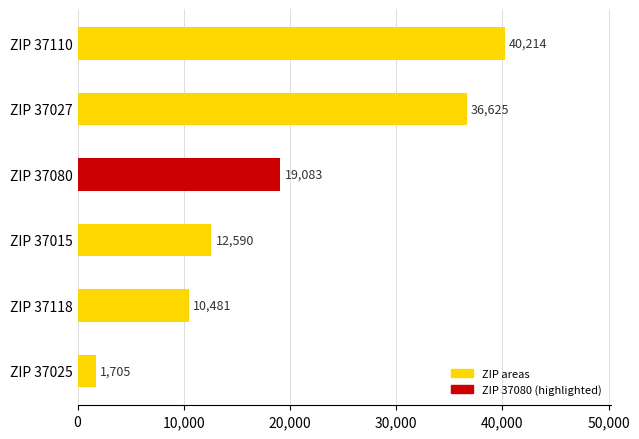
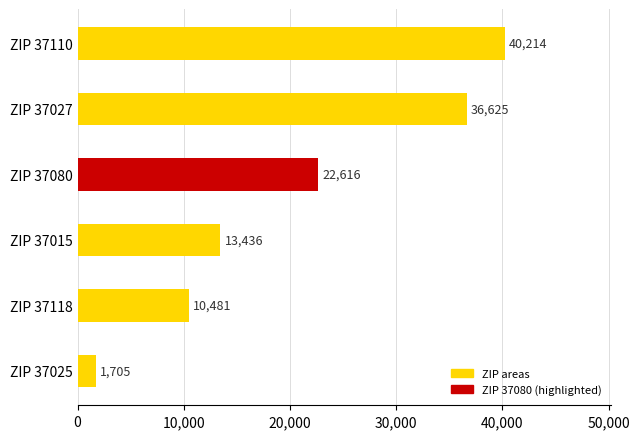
ZIP 37080: 19,083 -> 22,616
ZIP 37015: 12,590 -> 13,436
